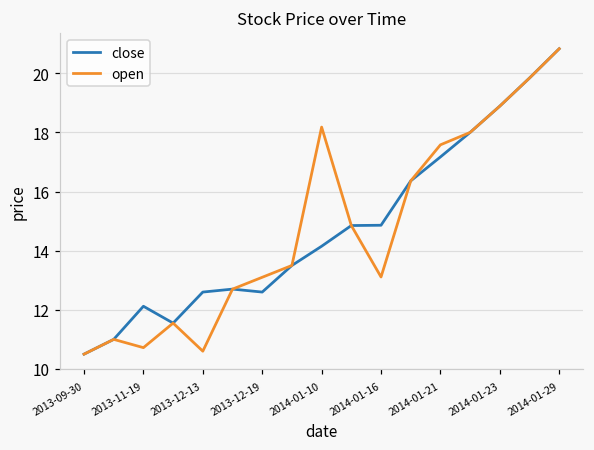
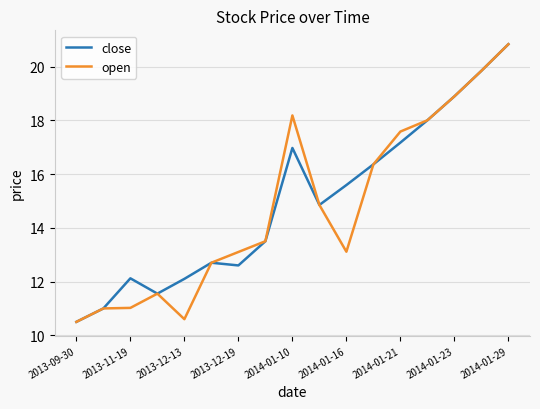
open, 2013-11-19: 10.7 -> 11.0
close, 2013-12-13: 12.6 -> 12.1
close, 2014-01-10: 14.2 -> 17.0
close, 2014-01-16: 14.9 -> 15.6
